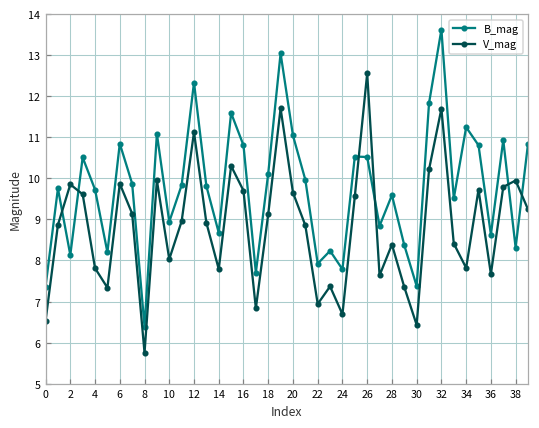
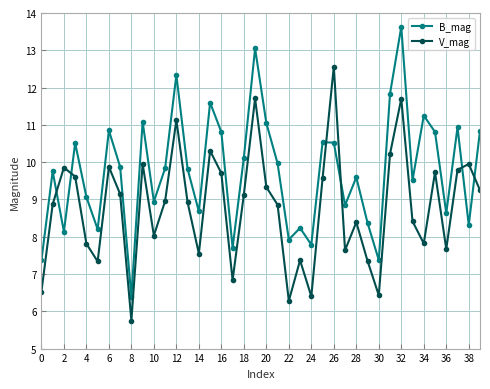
B_mag, 4: 9.7 -> 9.1
V_mag, 14: 7.8 -> 7.5
V_mag, 20: 9.7 -> 9.3
V_mag, 22: 6.9 -> 6.3
V_mag, 24: 6.7 -> 6.4
